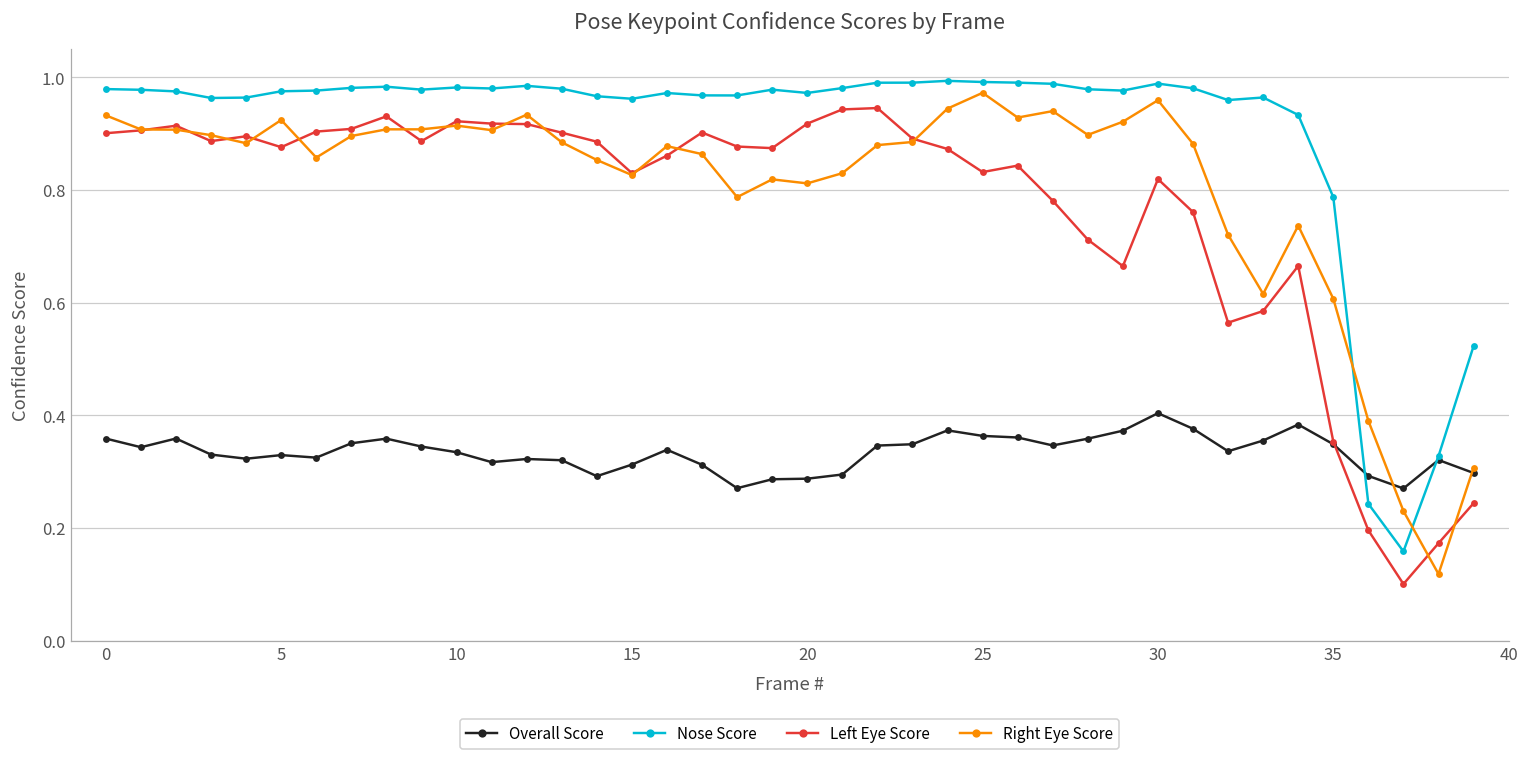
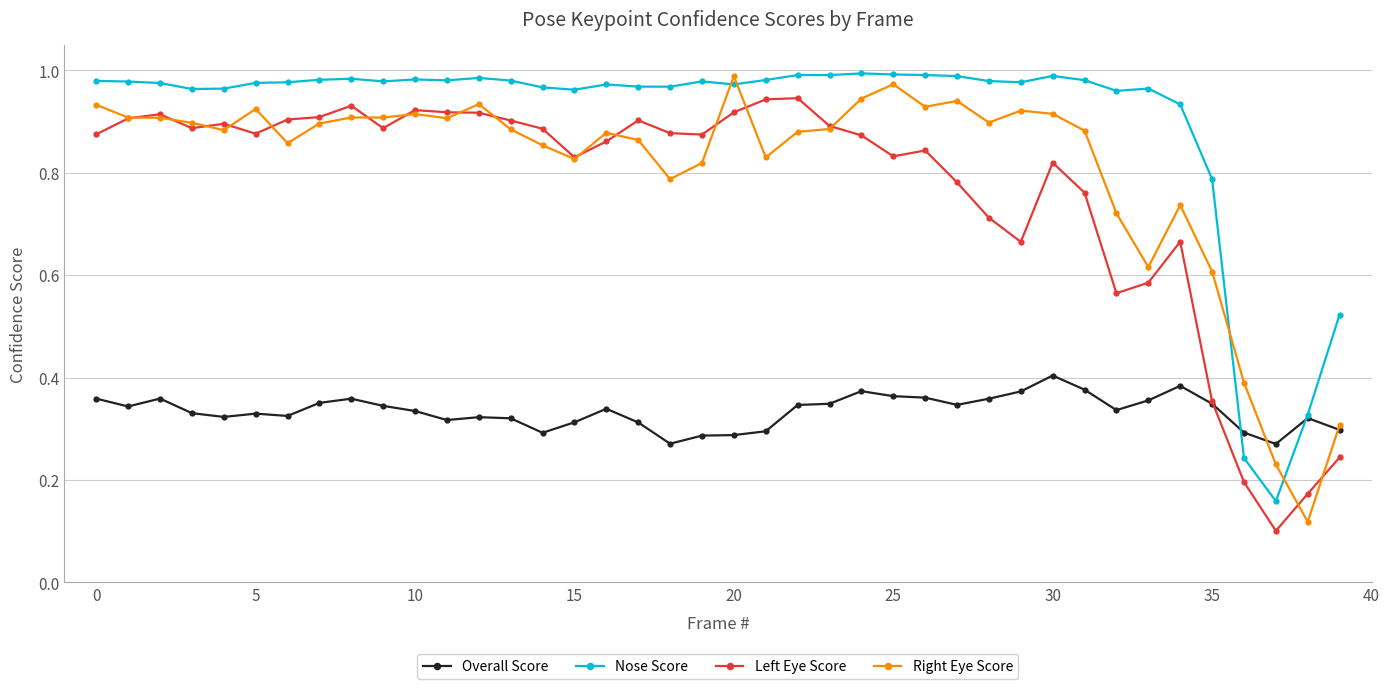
Left Eye Score, 0: 0.90 -> 0.87
Right Eye Score, 20: 0.81 -> 0.99
Right Eye Score, 30: 0.96 -> 0.91
